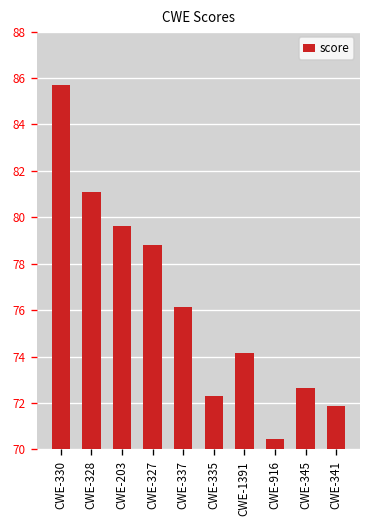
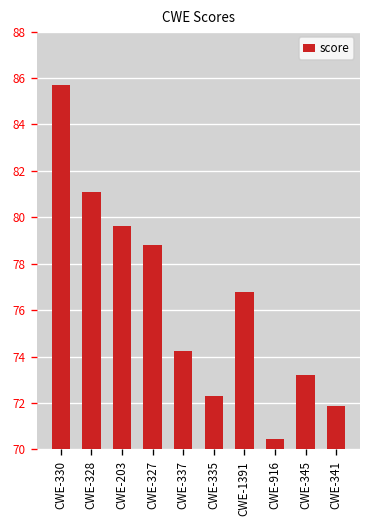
CWE-337: 76.1 -> 74.3
CWE-1391: 74.2 -> 76.8
CWE-345: 72.7 -> 73.2
